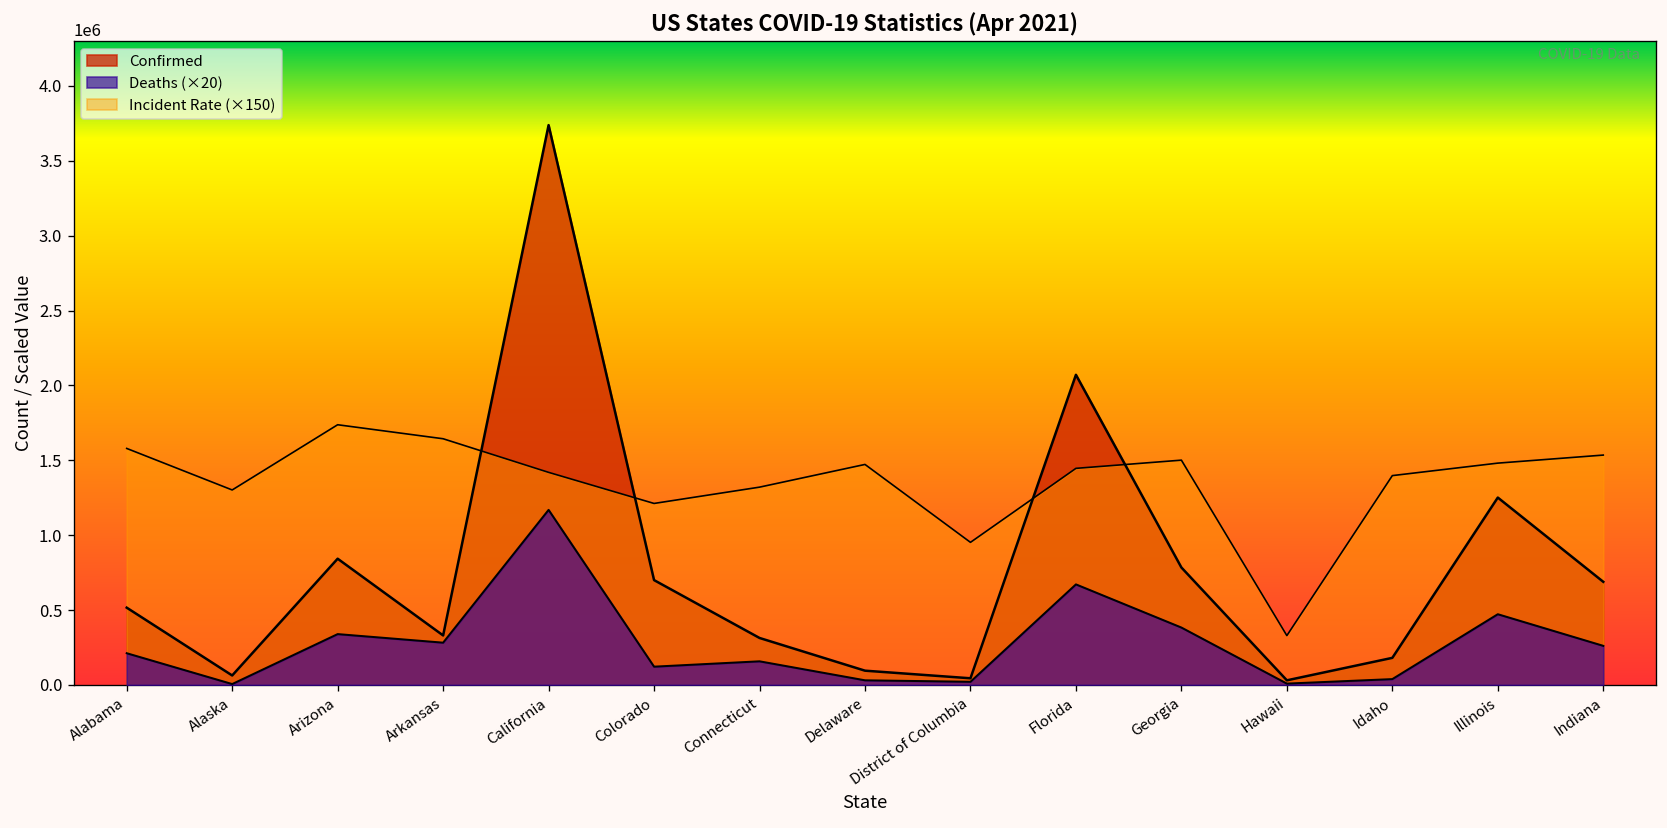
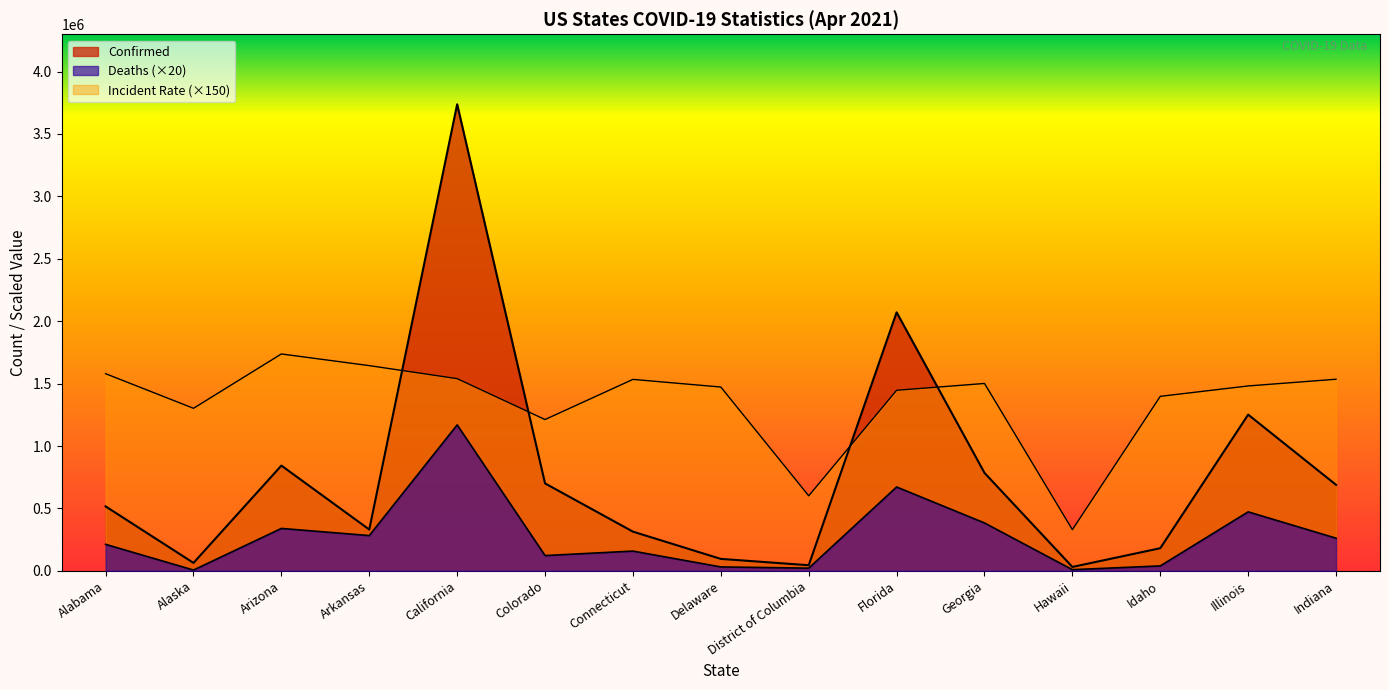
Incident Rate (×150), California: 1420000 -> 1540000
Incident Rate (×150), Connecticut: 1320000 -> 1530000
Incident Rate (×150), District of Columbia: 950000 -> 600000
